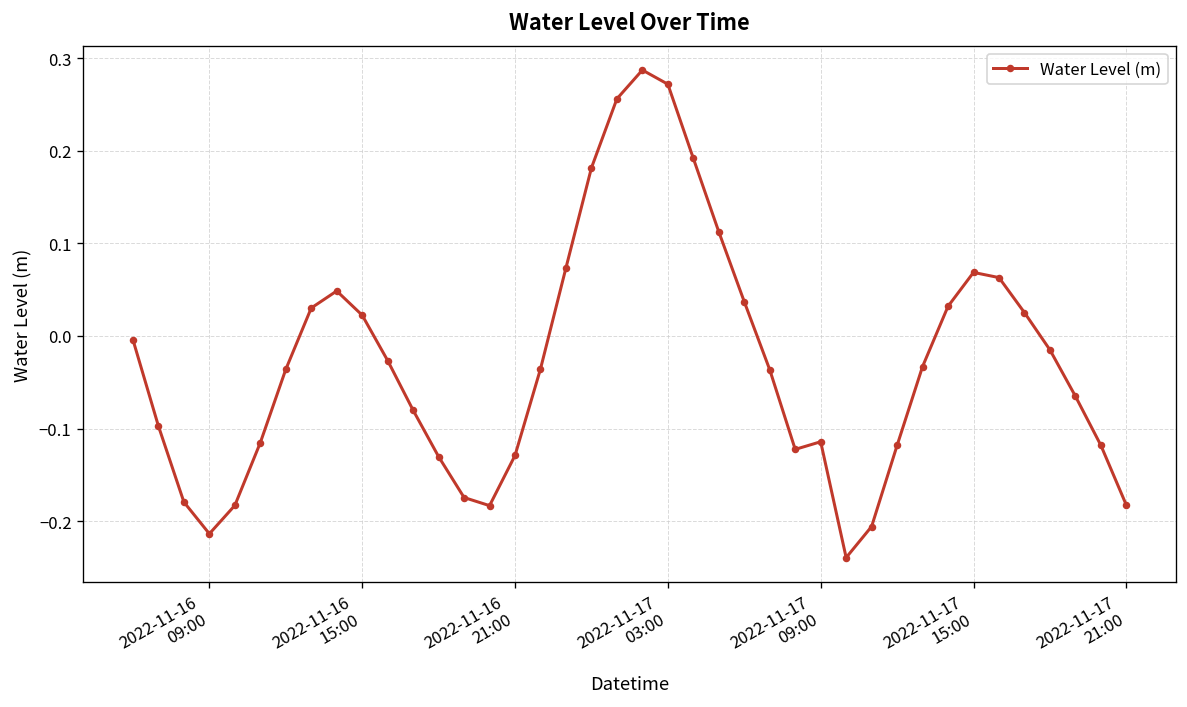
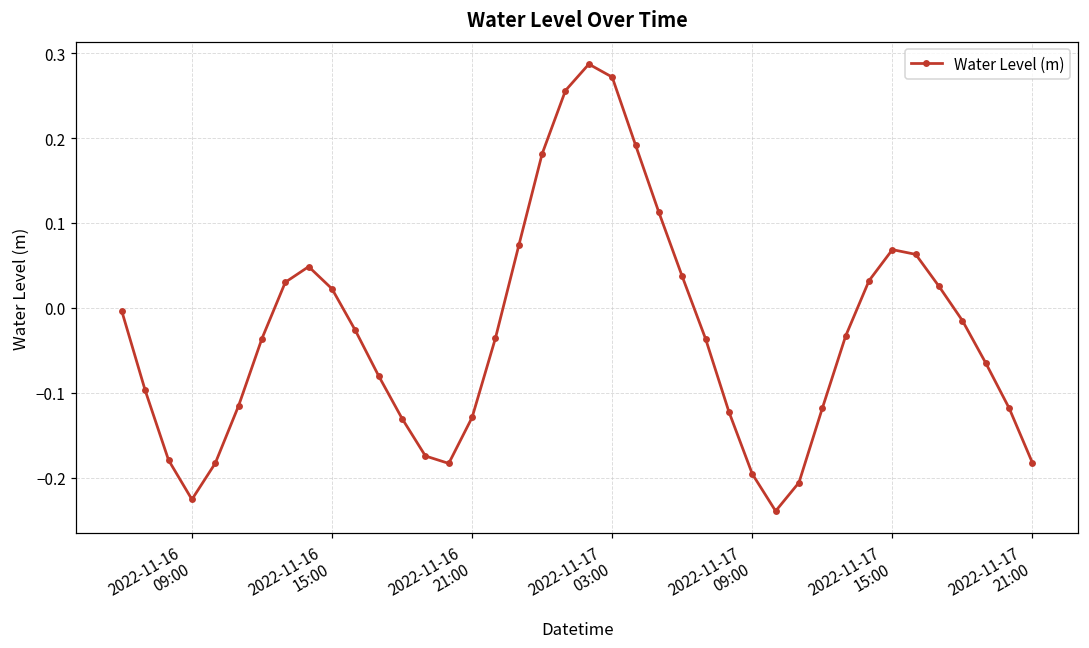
2022-11-16 09:00: -0.21 -> -0.23
2022-11-17 09:00: -0.11 -> -0.20
